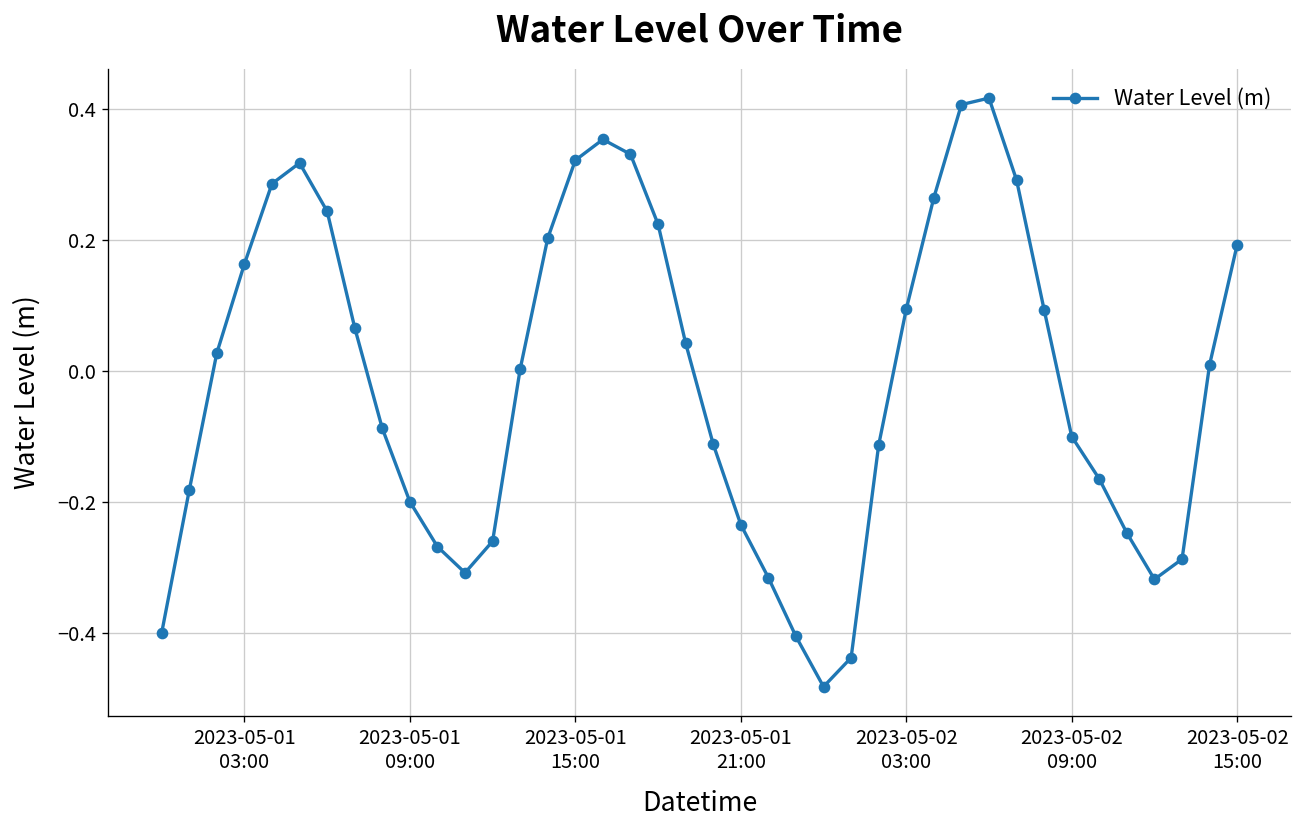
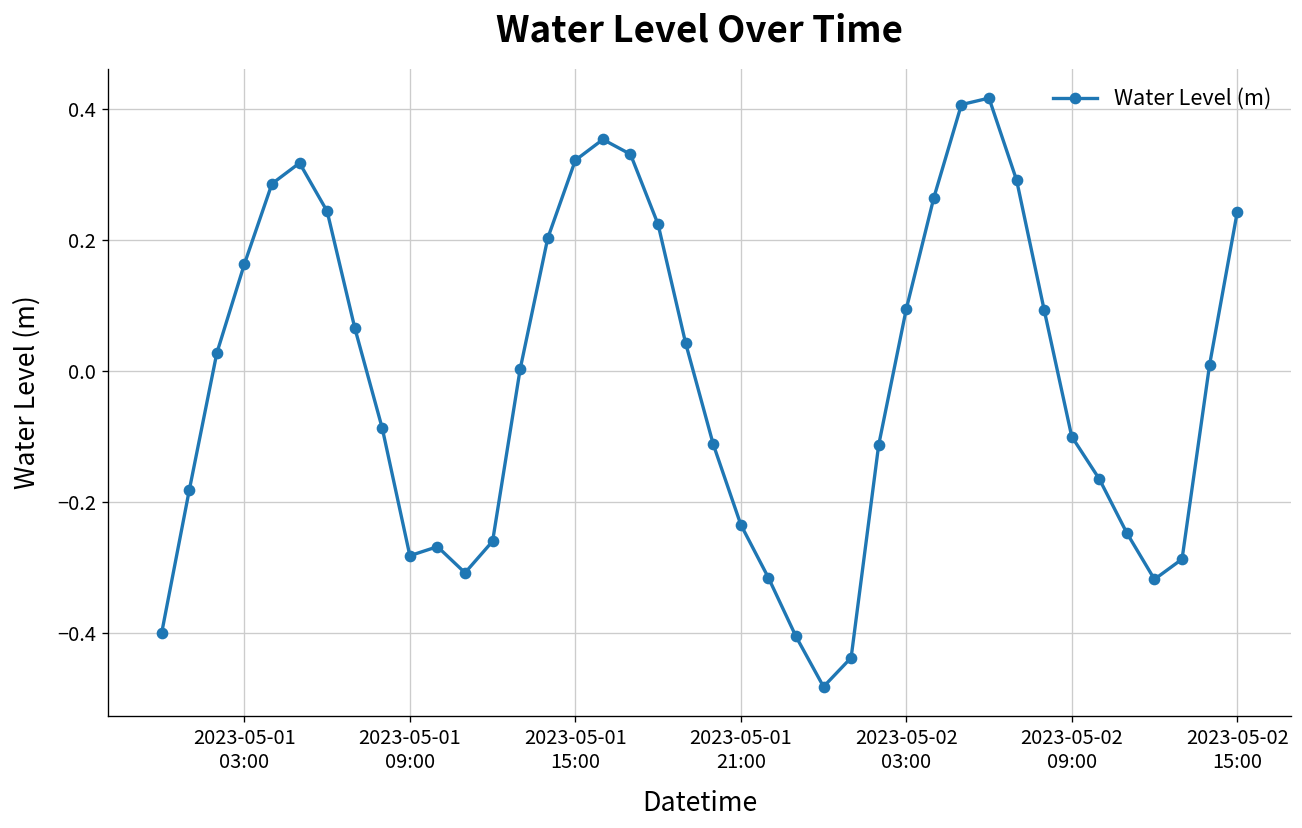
2023-05-01 09:00: -0.20 -> -0.28
2023-05-02 15:00: 0.19 -> 0.24
